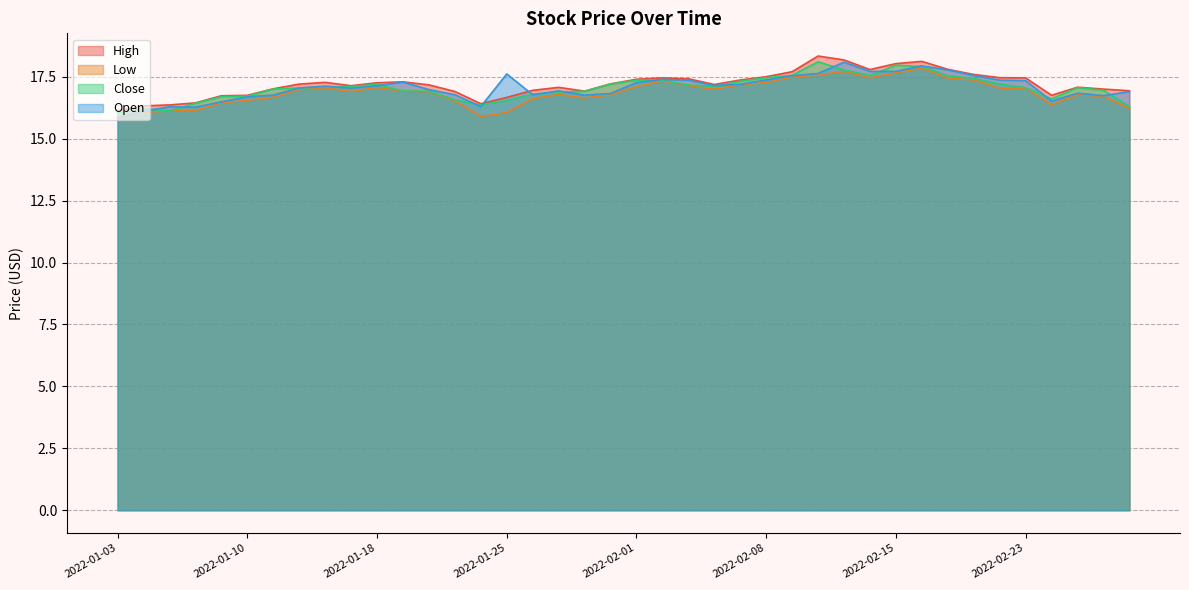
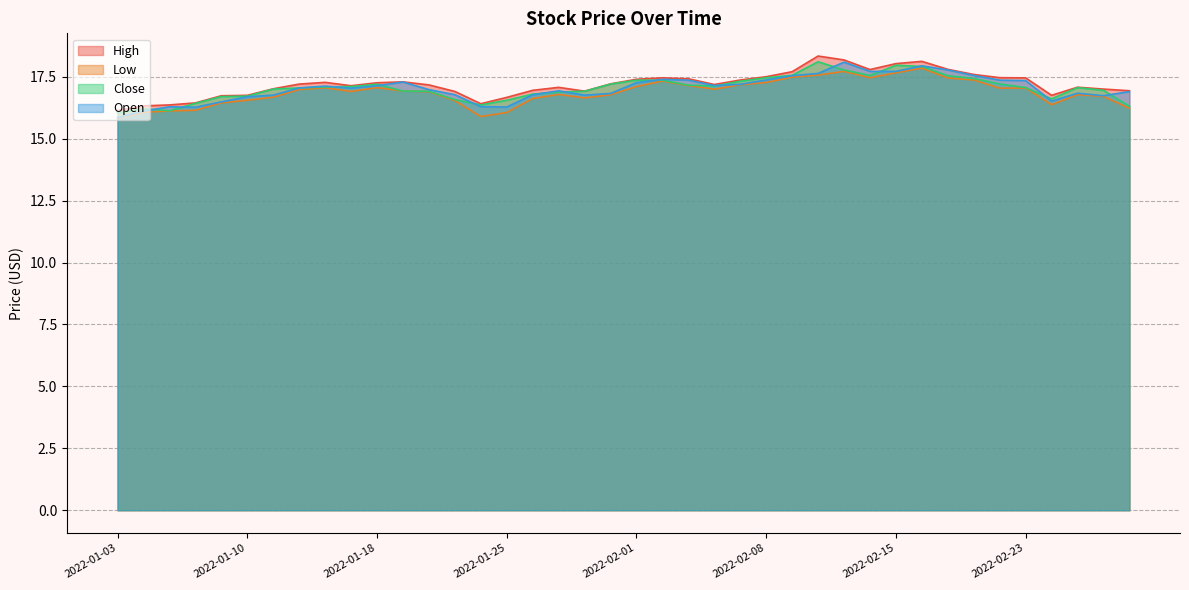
Open, 2022-01-25: 17.6 -> 16.3
